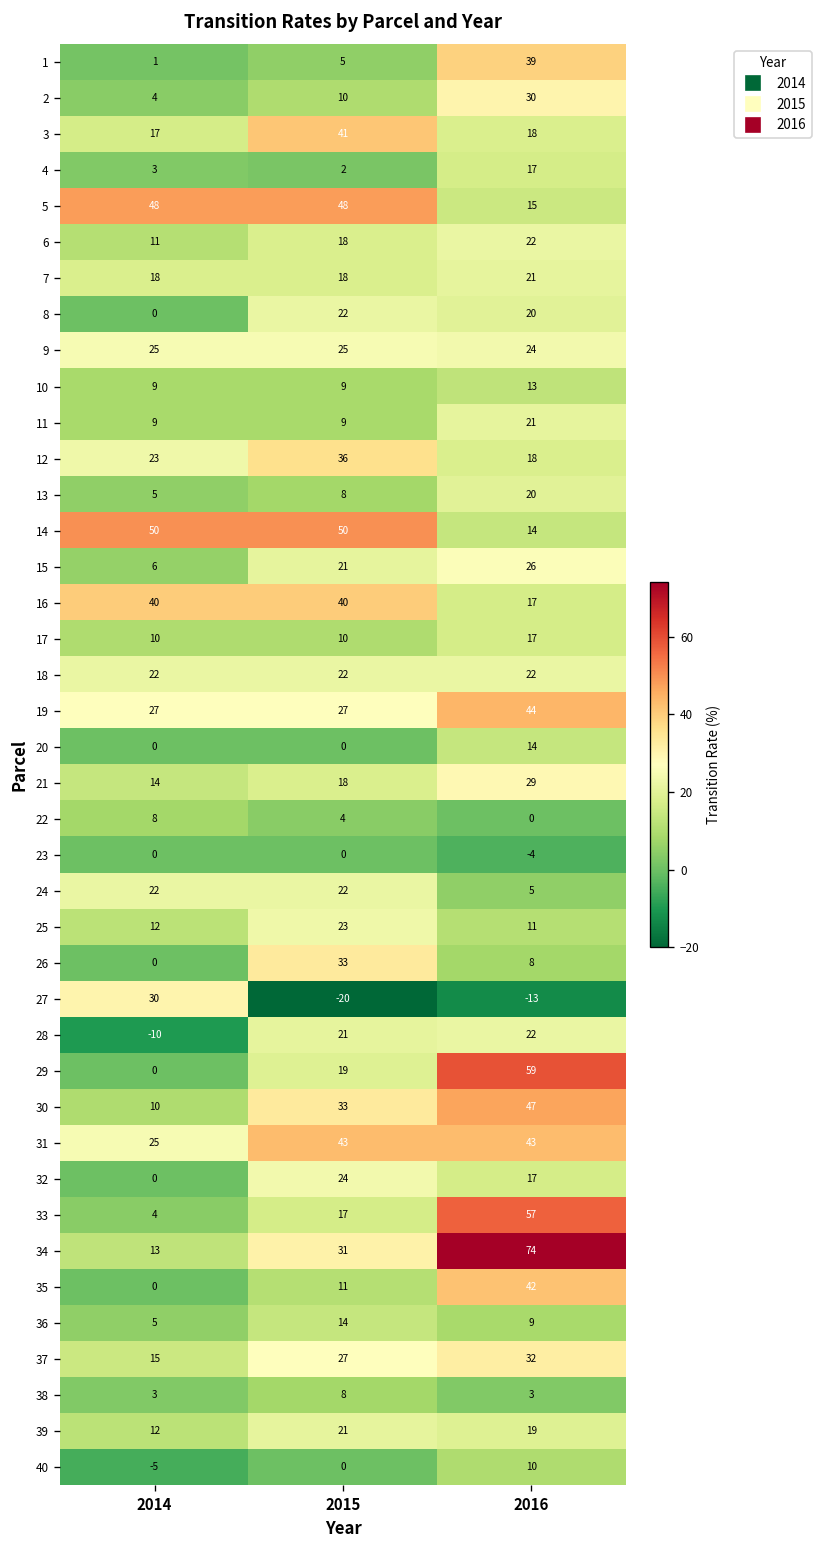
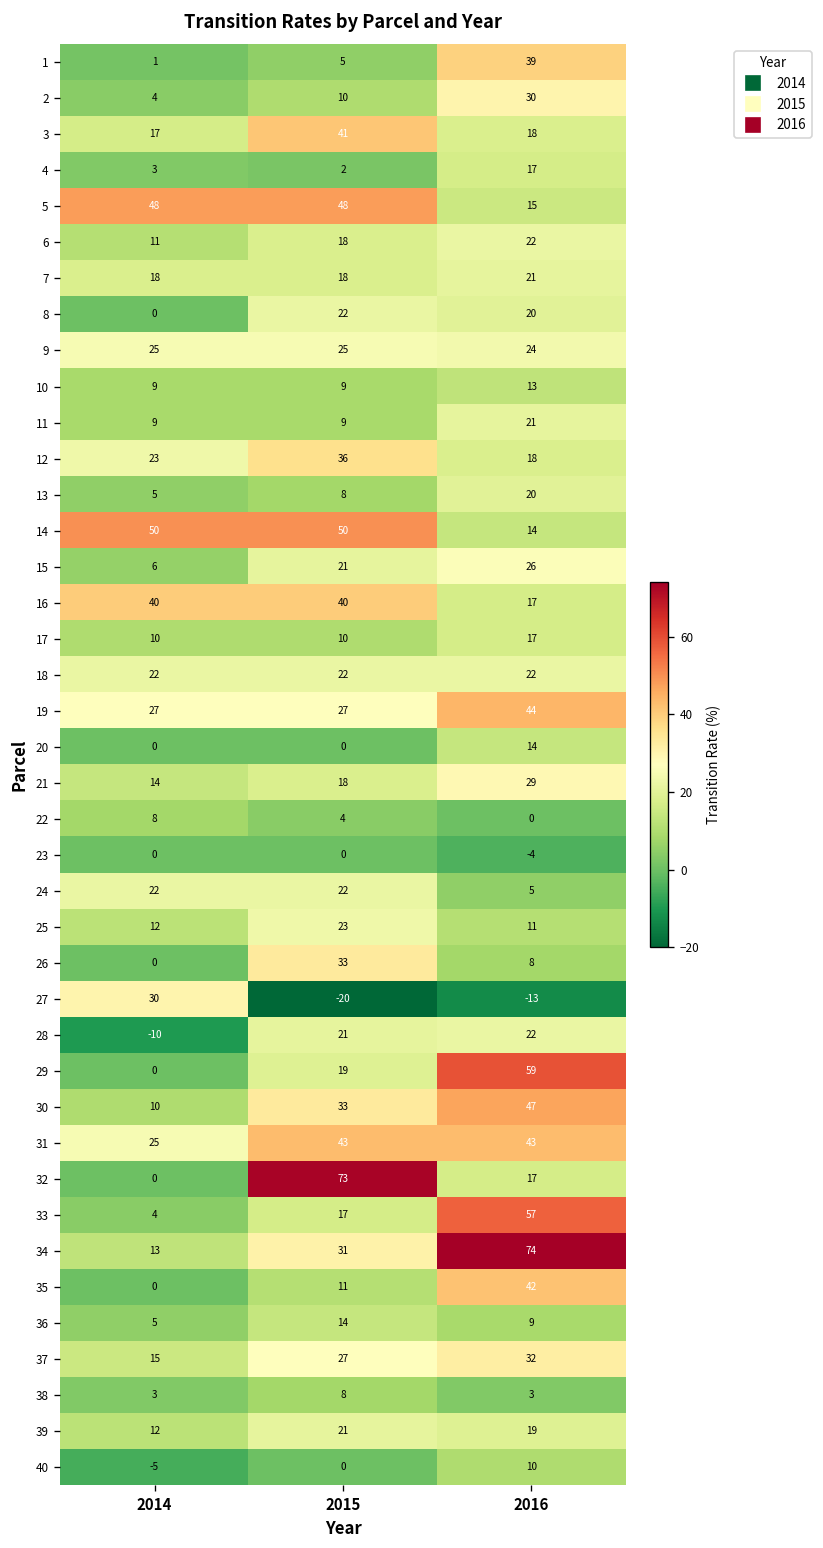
32, 2015: 24 -> 73
